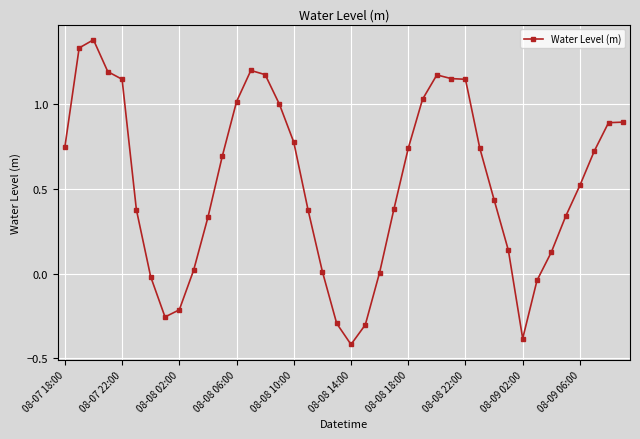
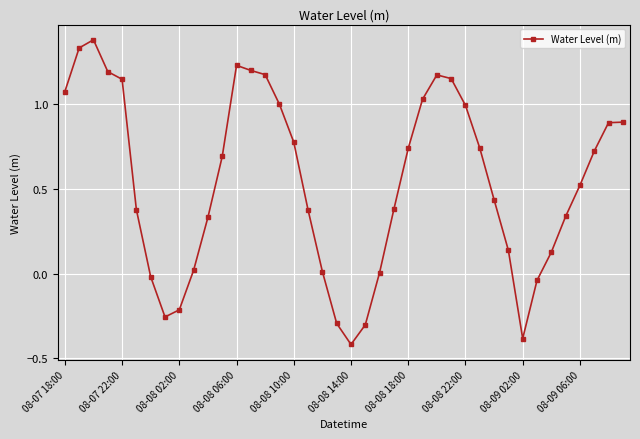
08-07 18:00: 0.74 -> 1.07
08-08 06:00: 1.01 -> 1.23
08-08 22:00: 1.14 -> 0.99
